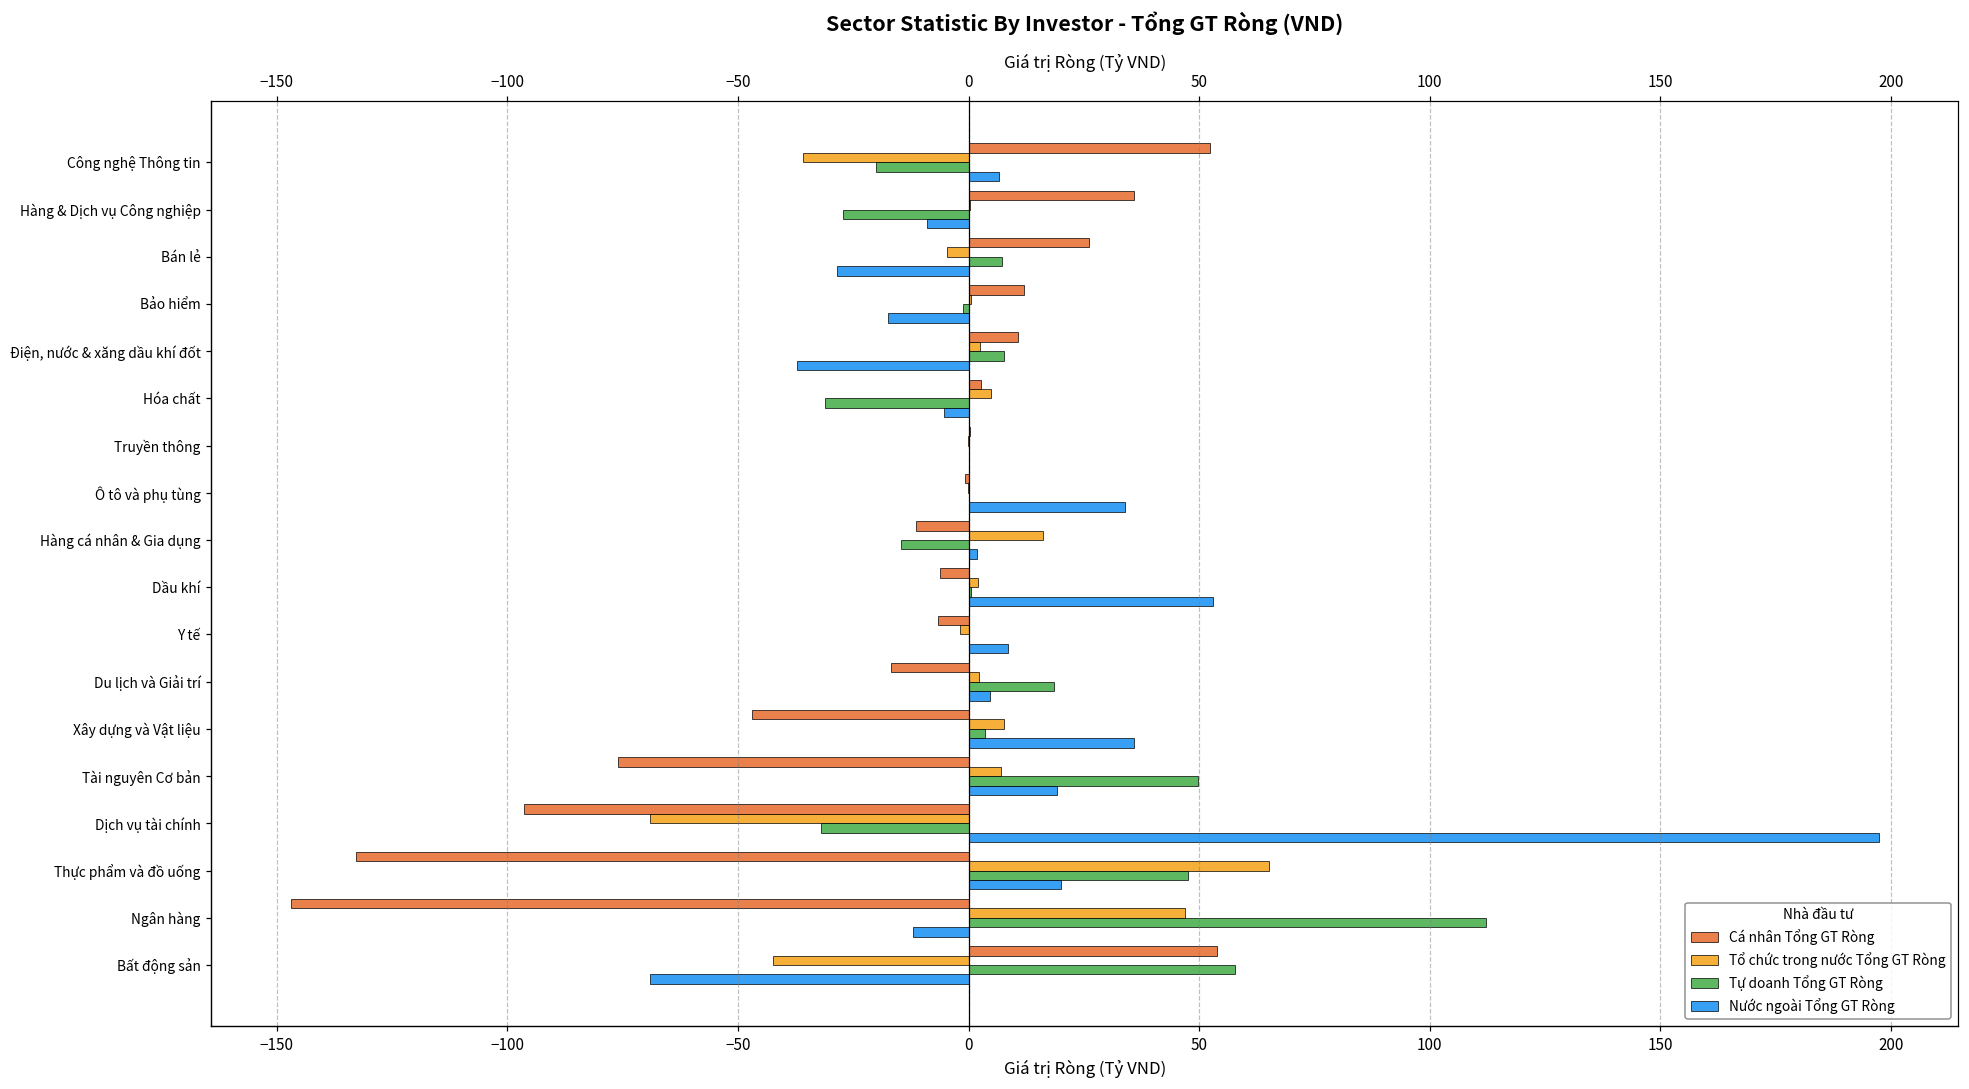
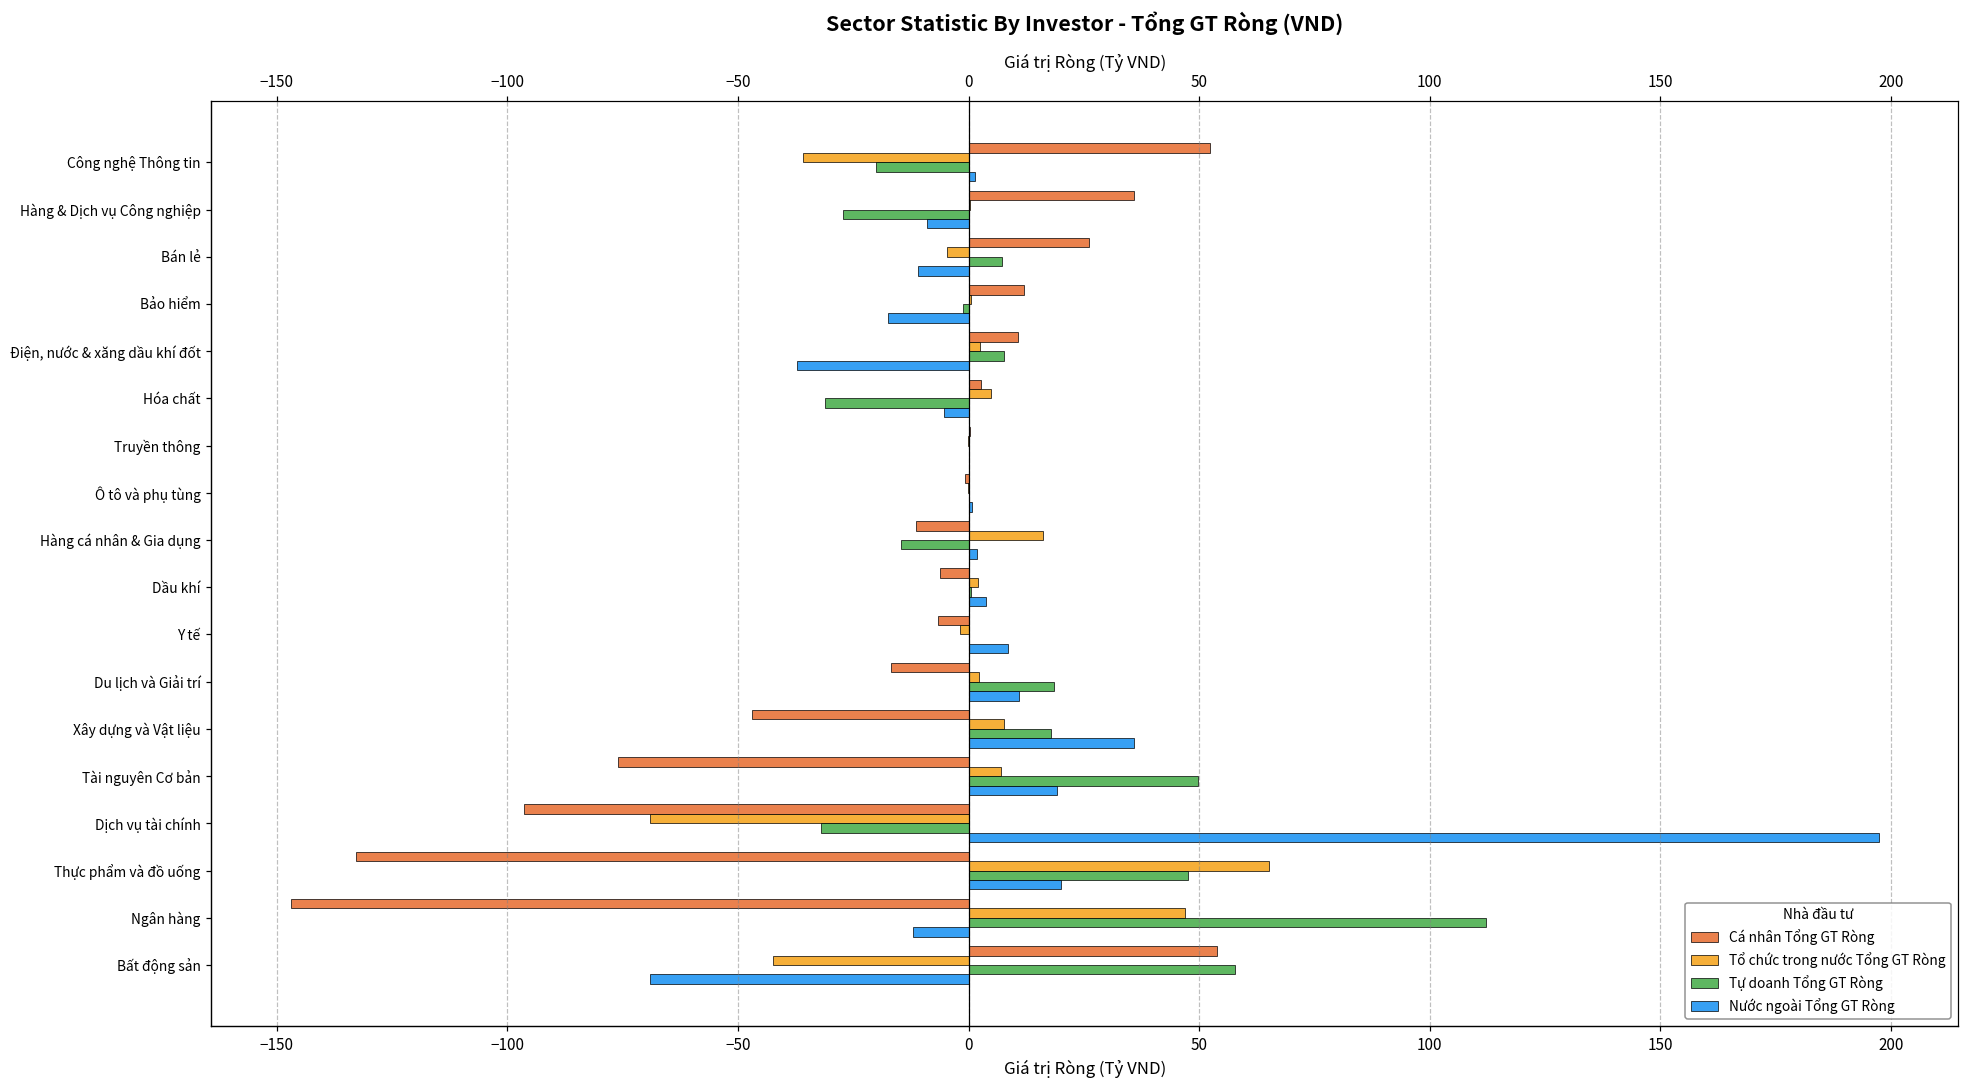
Nước ngoài Tổng GT Ròng, Công nghệ Thông tin: 7 -> 1
Nước ngoài Tổng GT Ròng, Bán lẻ: -29 -> -11
Nước ngoài Tổng GT Ròng, Ô tô và phụ tùng: 34 -> 1
Nước ngoài Tổng GT Ròng, Dầu khí: 53 -> 4
Nước ngoài Tổng GT Ròng, Du lịch và Giải trí: 5 -> 11
Tự doanh Tổng GT Ròng, Xây dựng và Vật liệu: 4 -> 18
